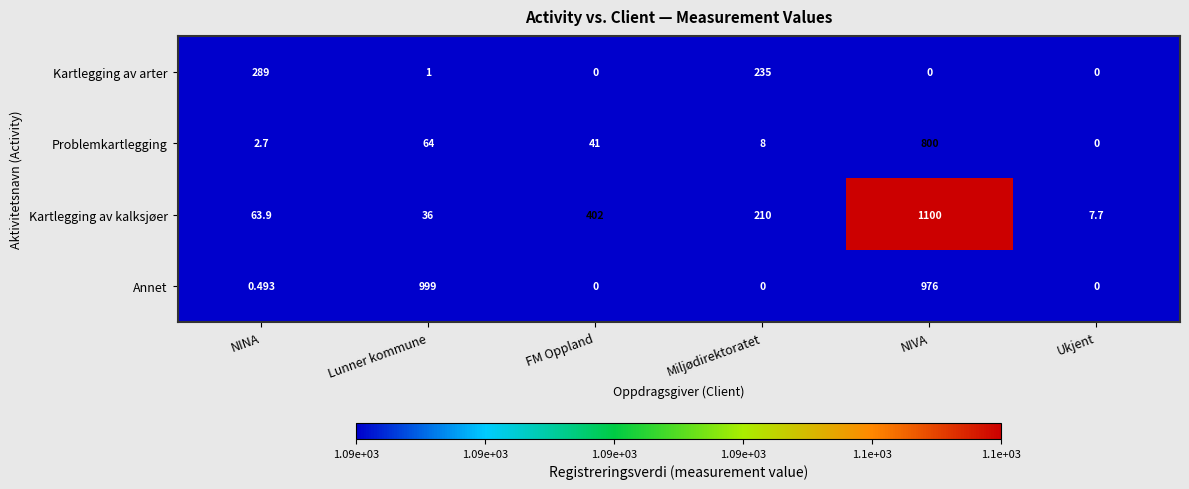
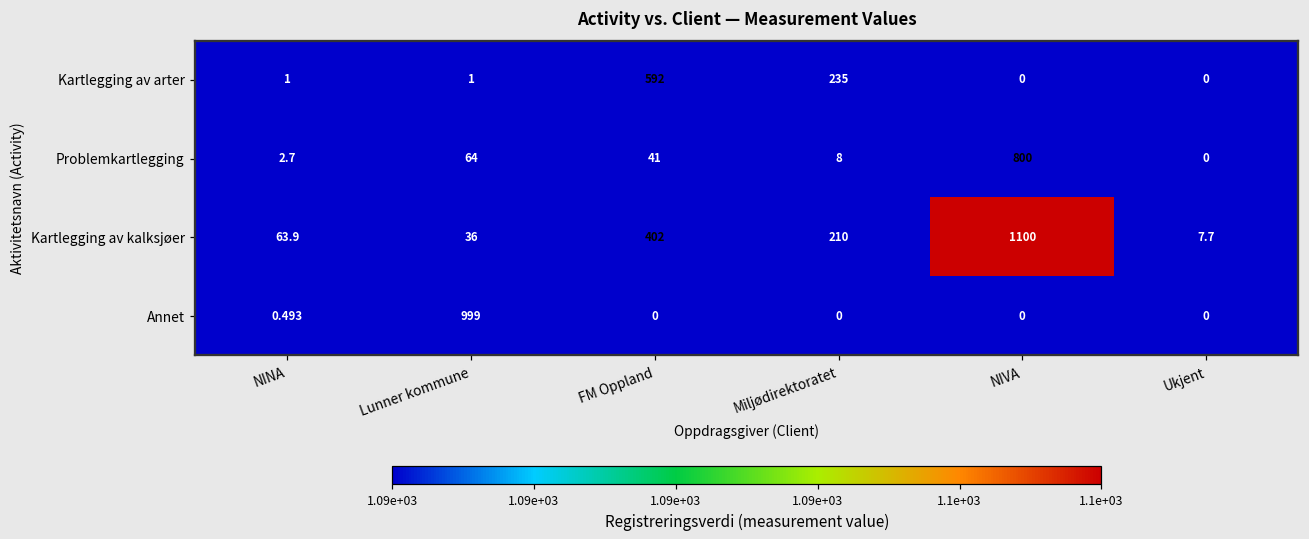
Kartlegging av arter, NINA: 289 -> 1
Kartlegging av arter, FM Oppland: 0 -> 592
Annet, NIVA: 976 -> 0
